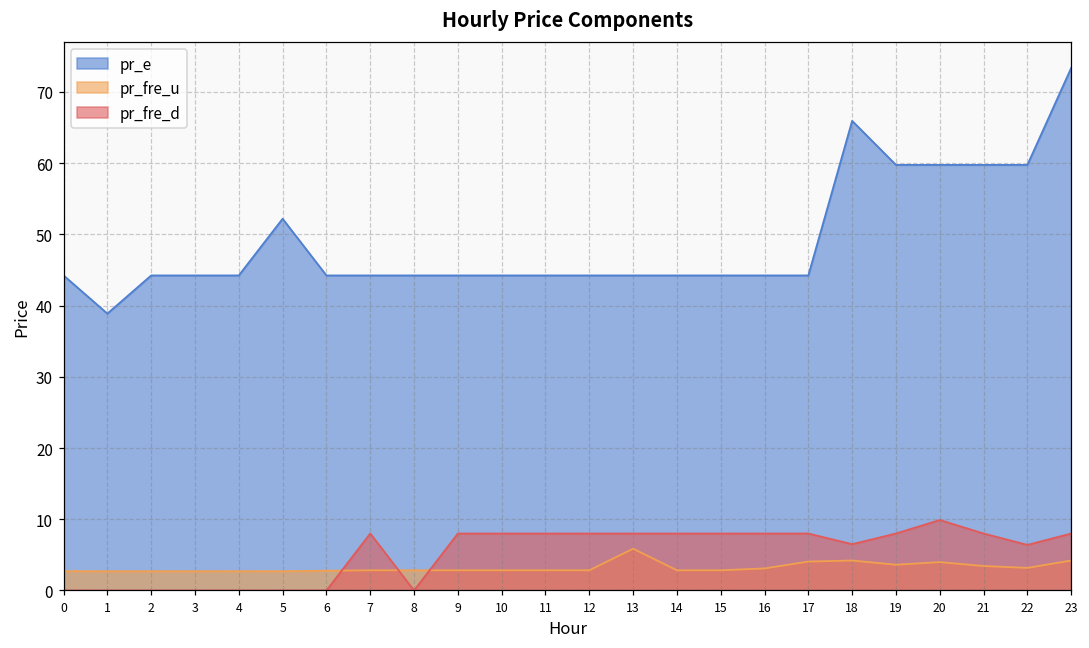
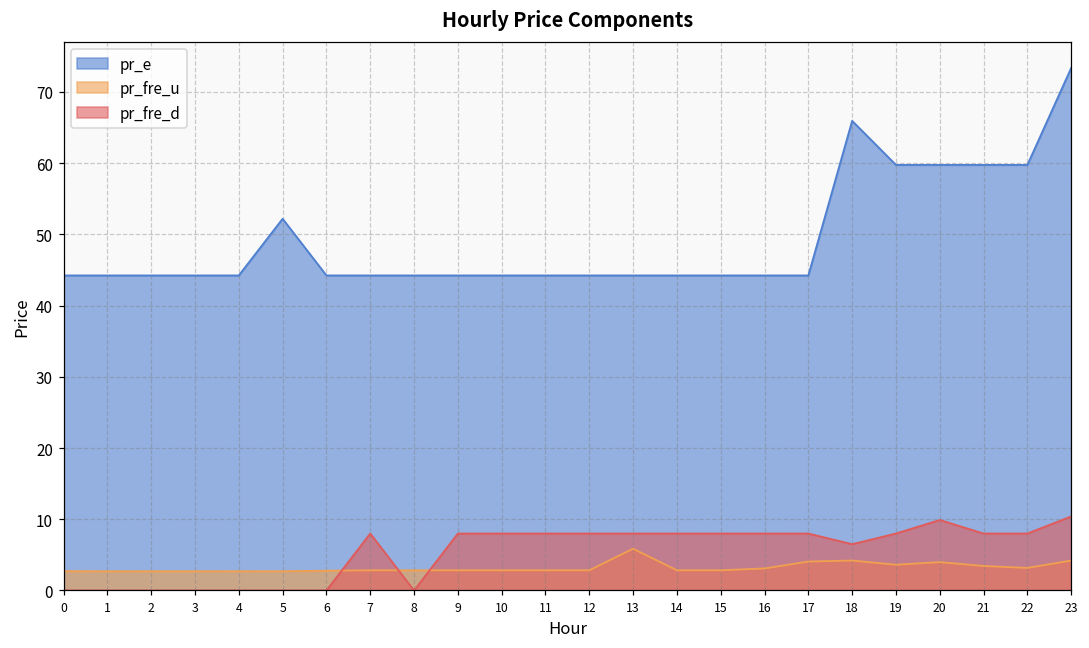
pr_e, 1: 39 -> 44
pr_fre_d, 22: 6 -> 8
pr_fre_d, 23: 8 -> 10
